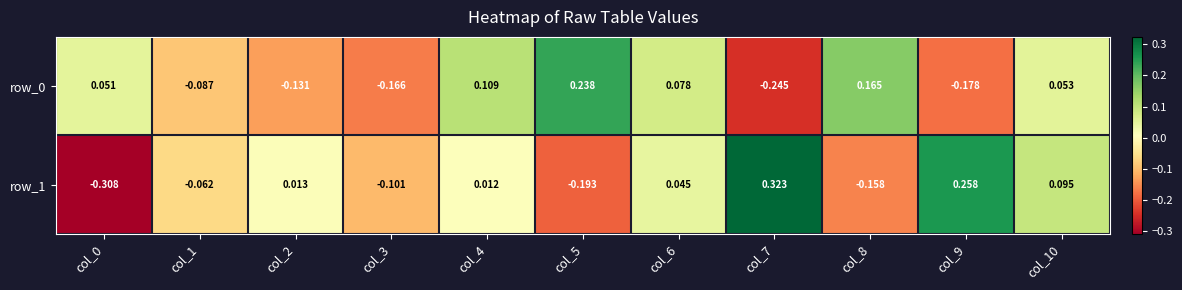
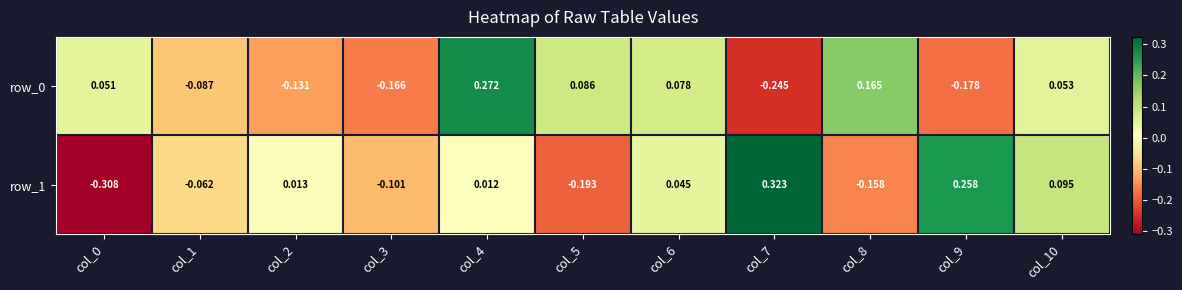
row_0, col_4: 0.109 -> 0.272
row_0, col_5: 0.238 -> 0.086
